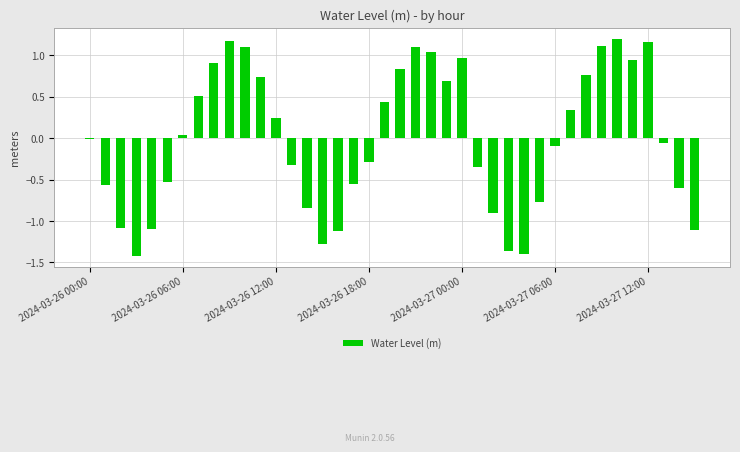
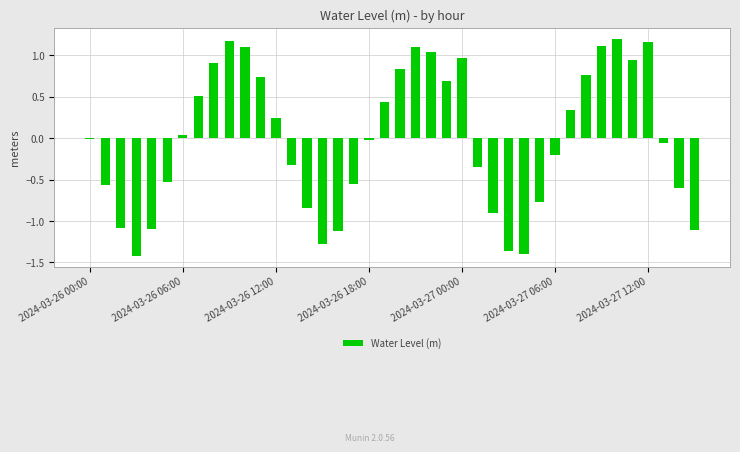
2024-03-26 18:00: -0.3 -> 0.0
2024-03-27 06:00: -0.1 -> -0.2
